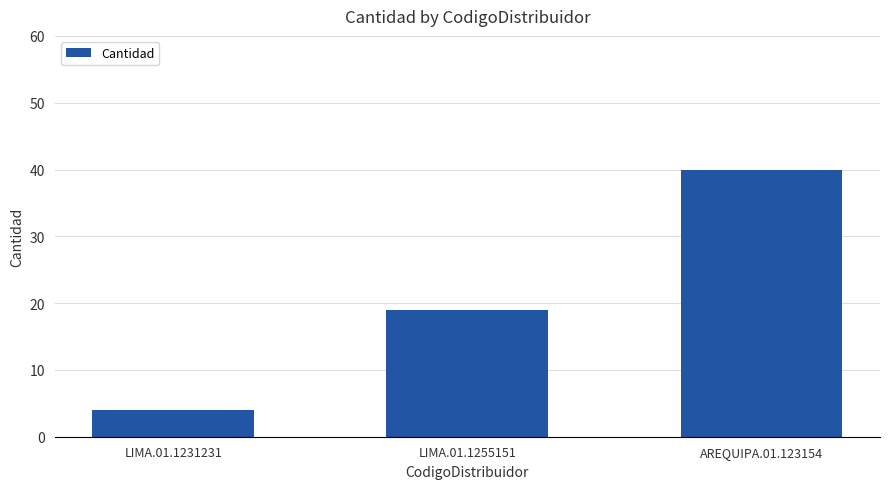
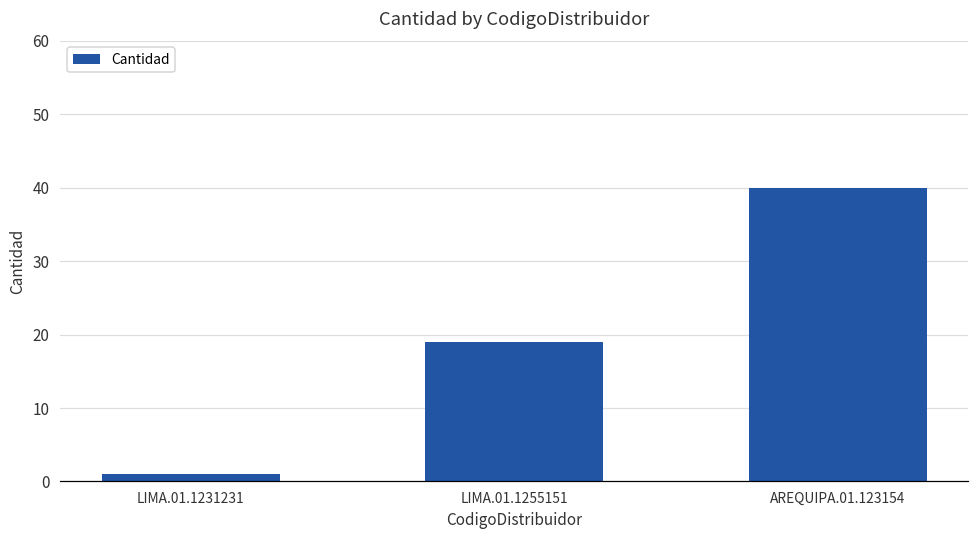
LIMA.01.1231231: 4 -> 1
